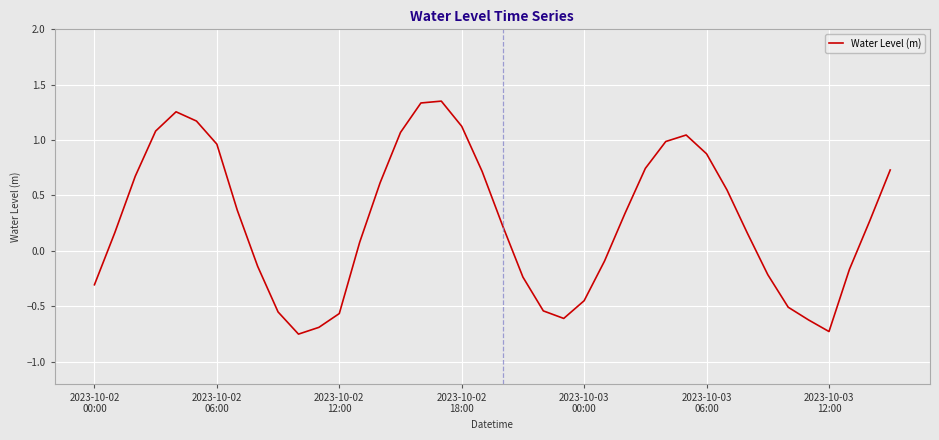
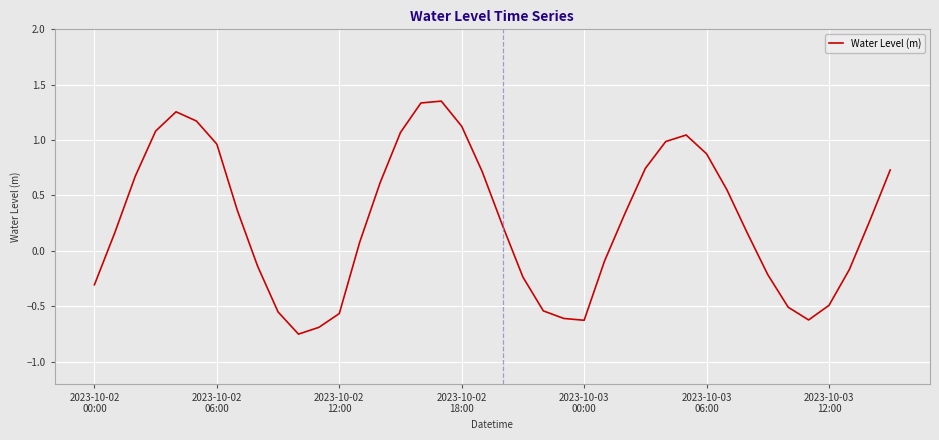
2023-10-03 00:00: -0.45 -> -0.63
2023-10-03 12:00: -0.73 -> -0.49
